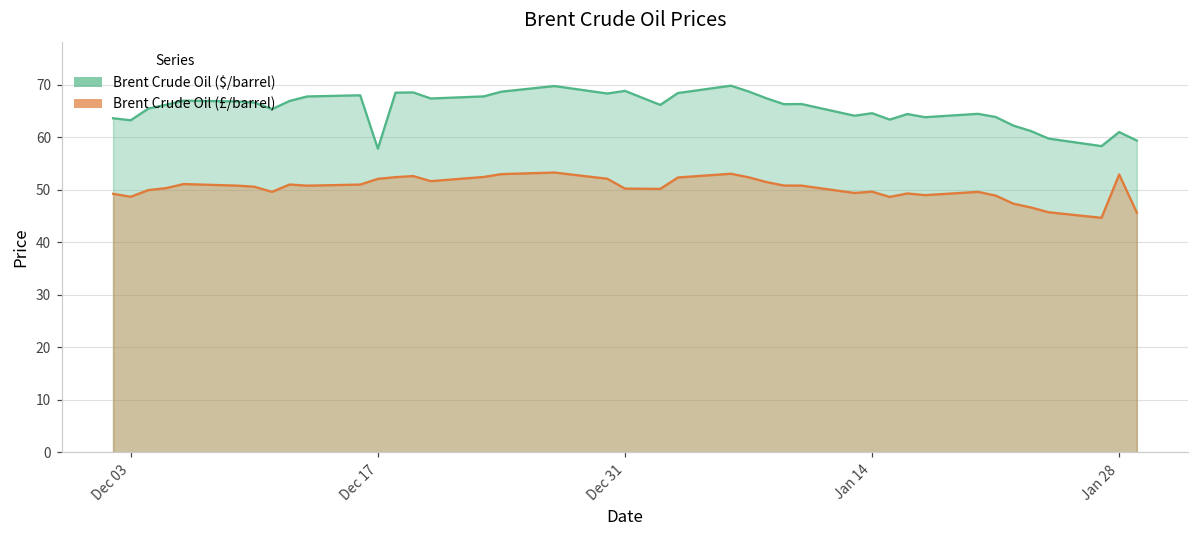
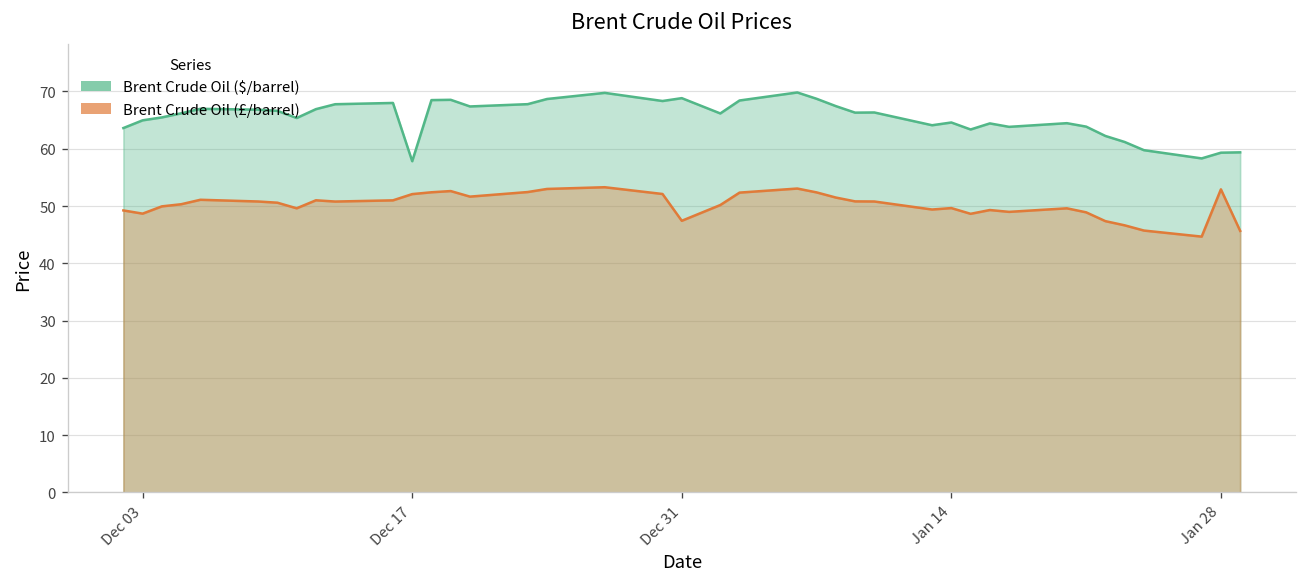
Brent Crude Oil ($/barrel), Dec 03: 63 -> 65
Brent Crude Oil (£/barrel), Dec 31: 50 -> 47
Brent Crude Oil ($/barrel), Jan 28: 61 -> 59
